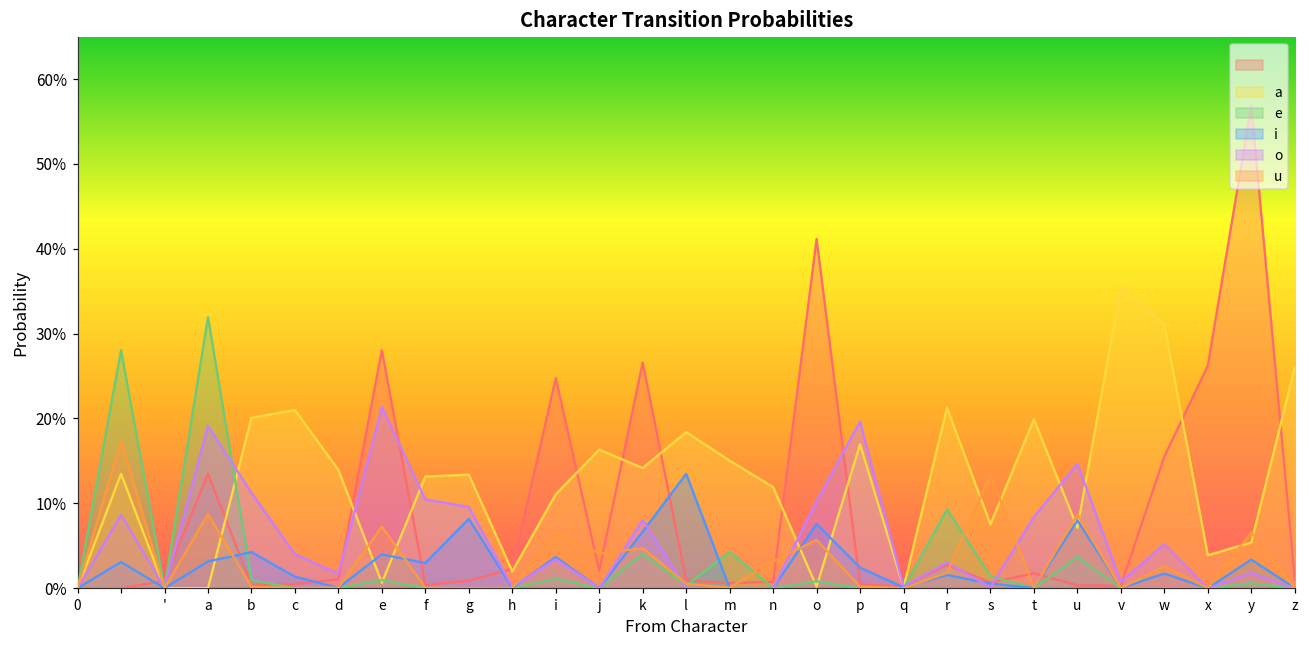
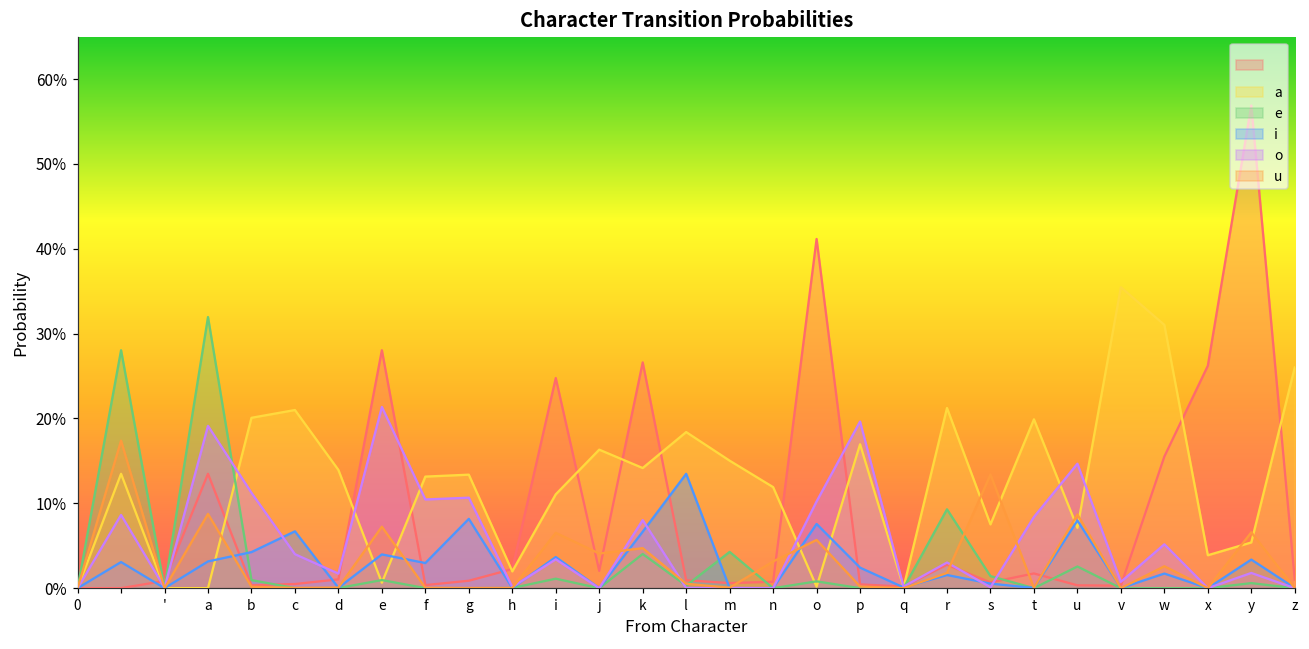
i, c: 1% -> 7%
o, g: 10% -> 11%
e, u: 4% -> 3%
